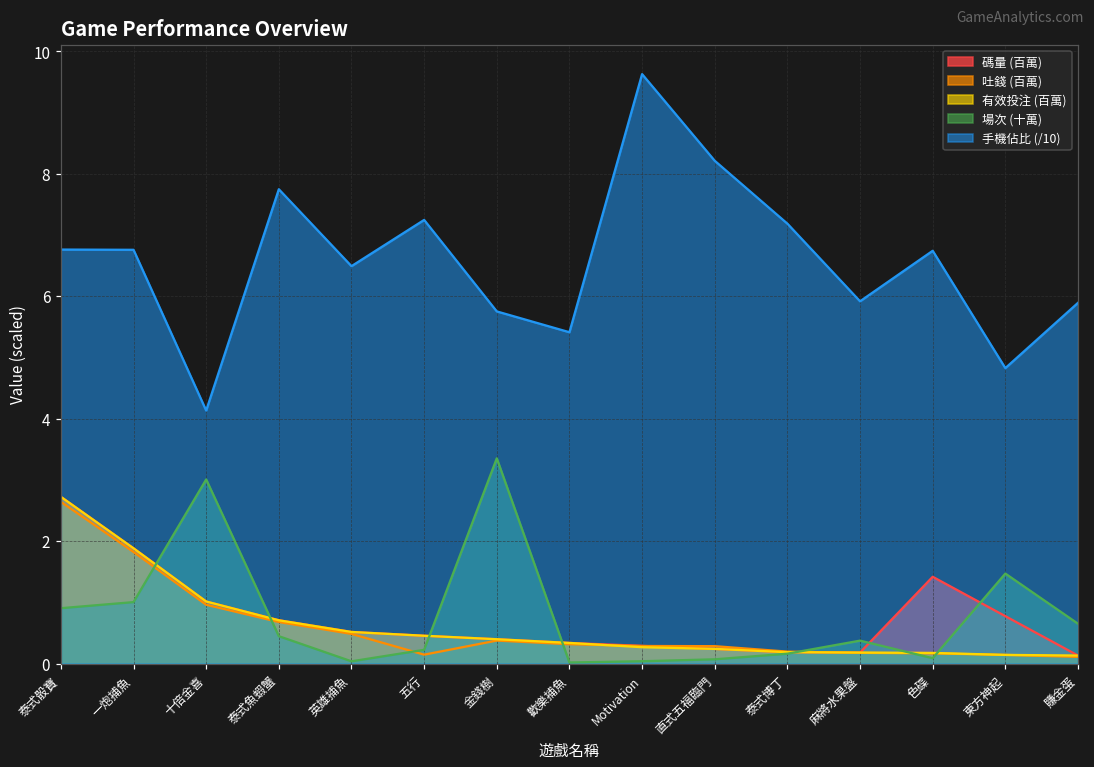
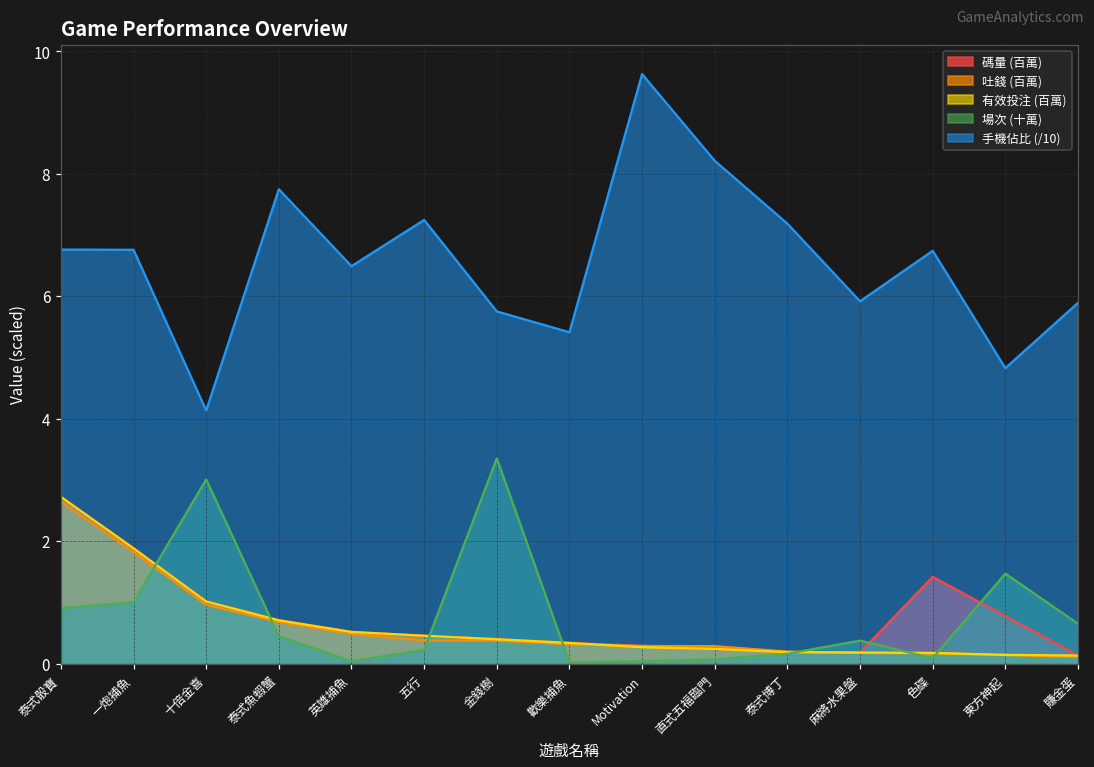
吐錢 (百萬), 五行: 0.1 -> 0.4
